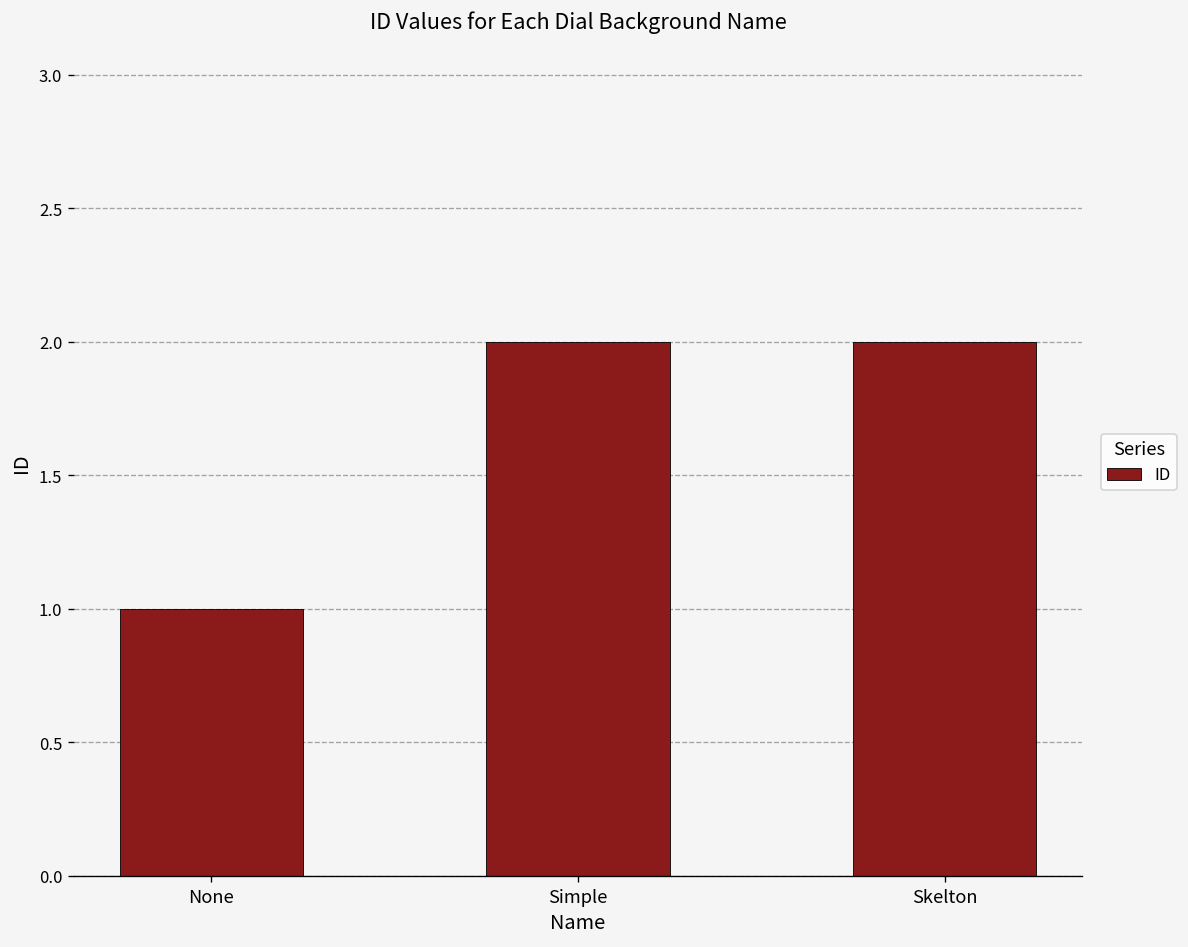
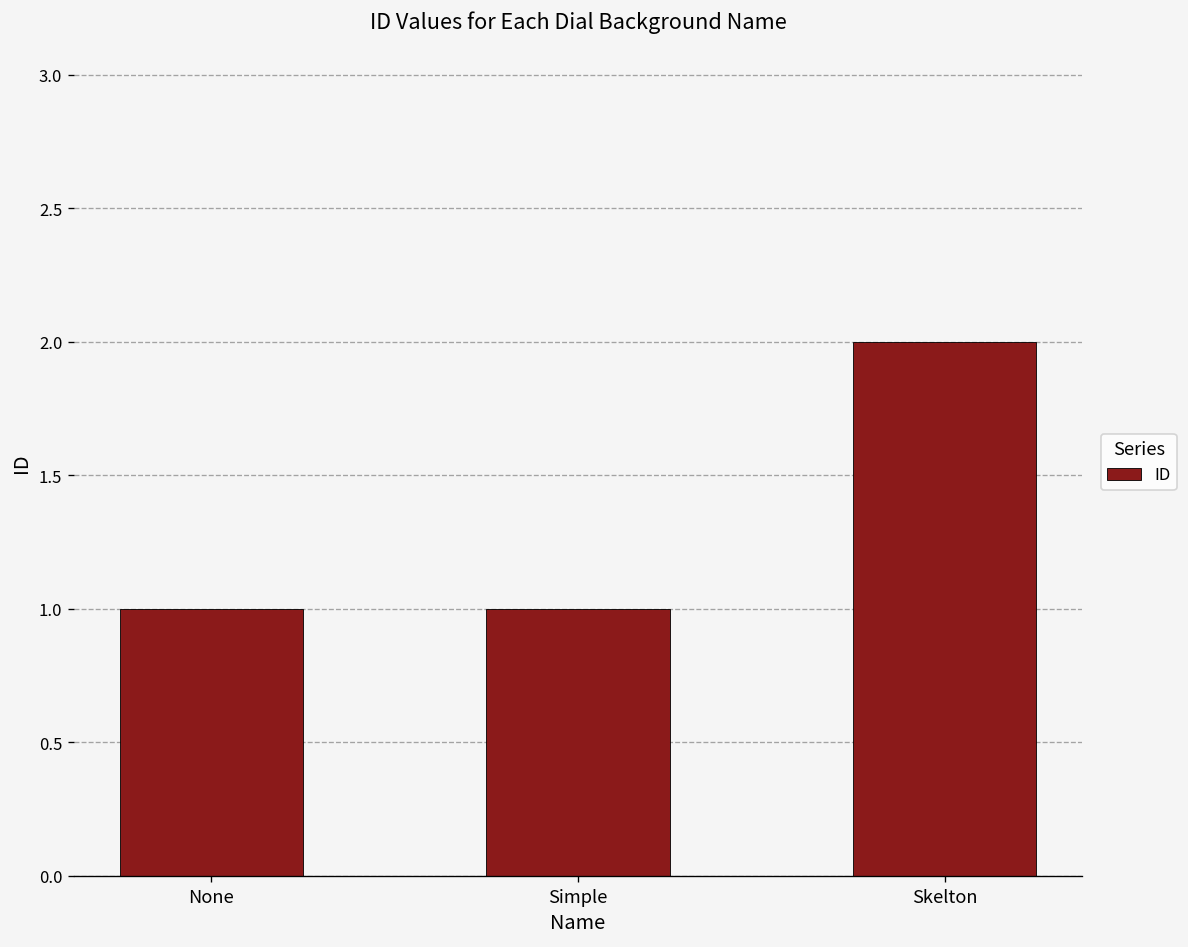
Simple: 2 -> 1
